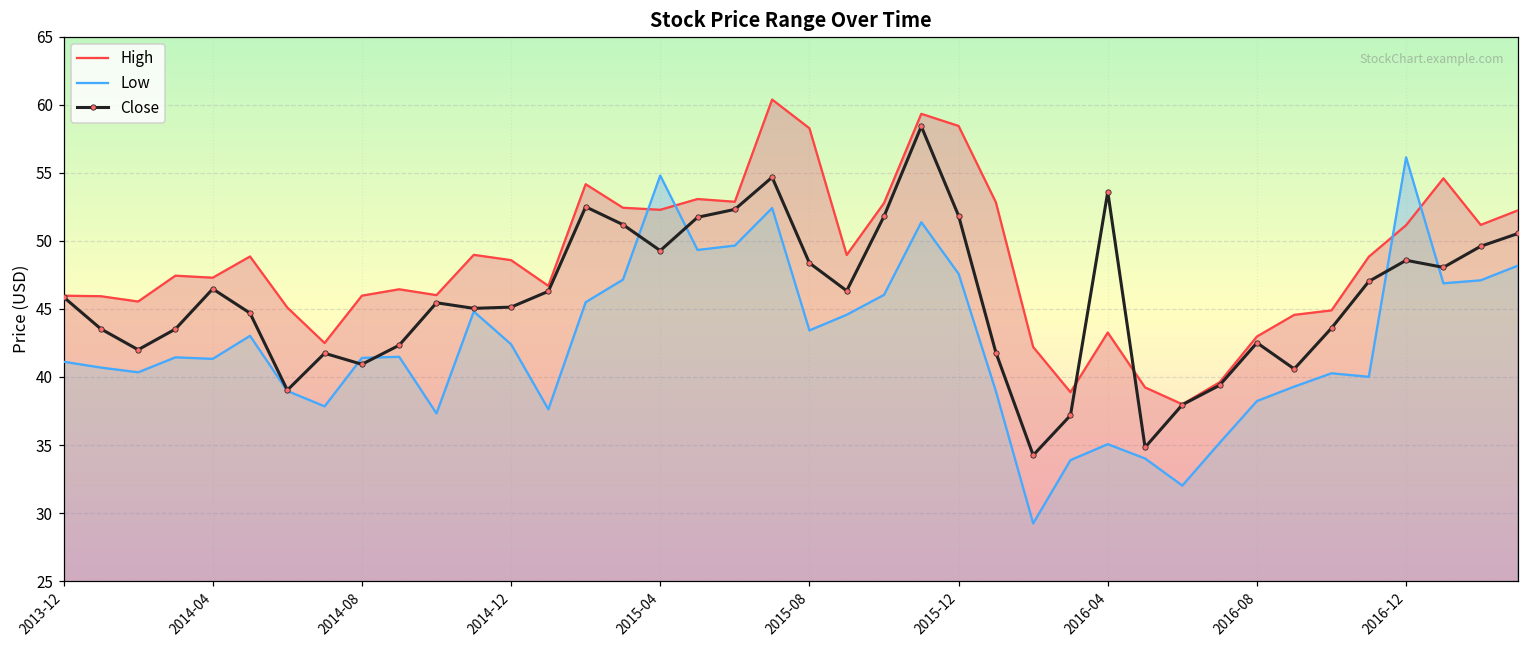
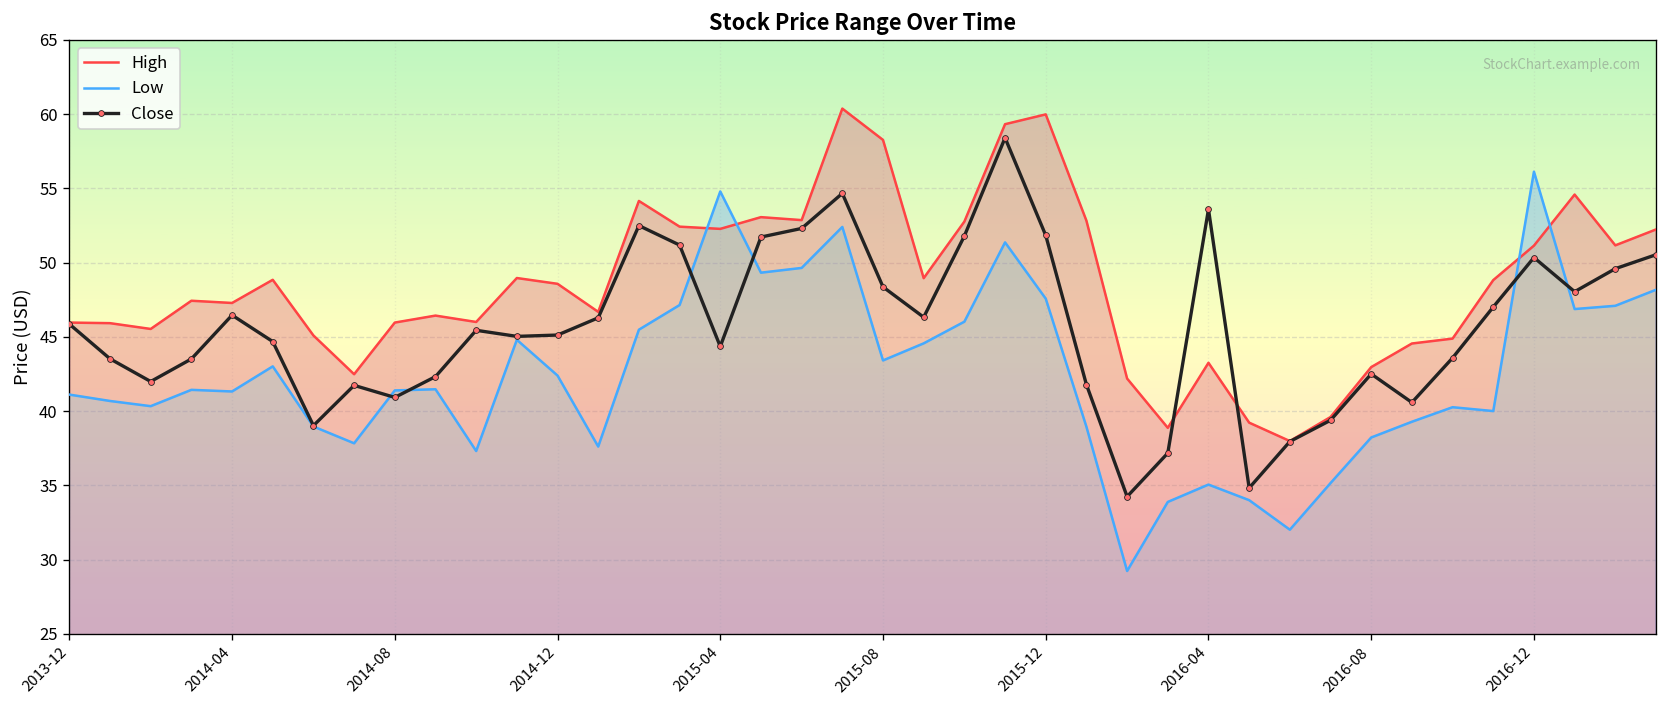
Close, 2015-04: 49.3 -> 44.4
High, 2015-12: 58.4 -> 60.0
Close, 2016-12: 48.6 -> 50.4
